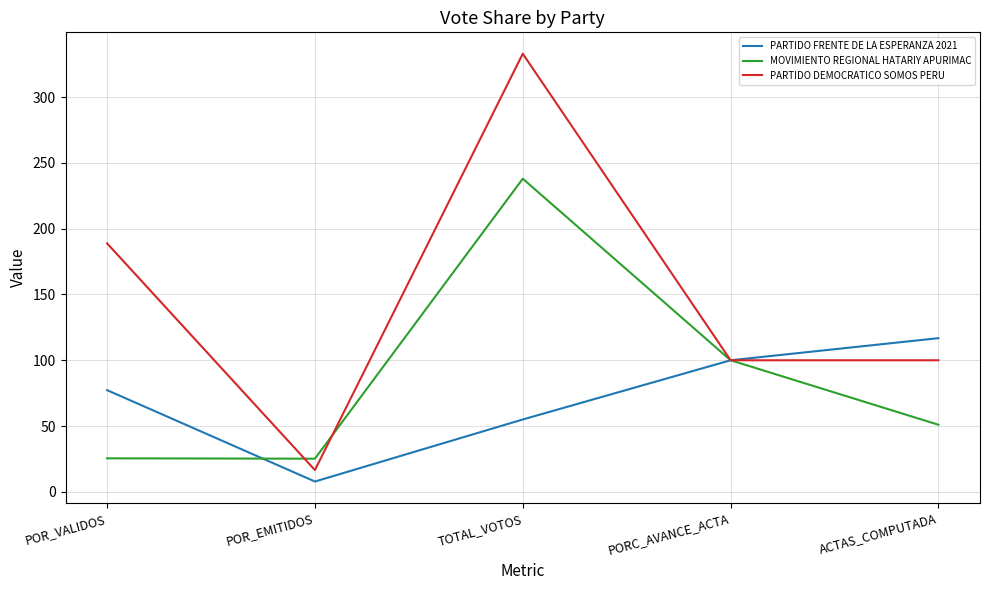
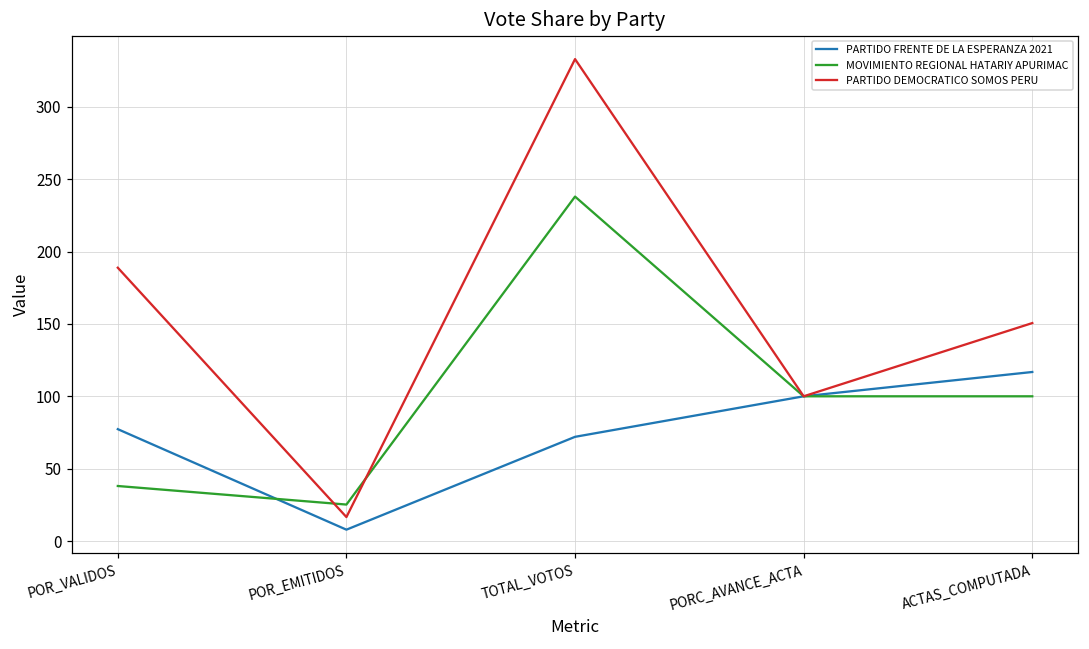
MOVIMIENTO REGIONAL HATARIY APURIMAC, POR_VALIDOS: 25 -> 38
PARTIDO FRENTE DE LA ESPERANZA 2021, TOTAL_VOTOS: 55 -> 72
MOVIMIENTO REGIONAL HATARIY APURIMAC, ACTAS_COMPUTADA: 51 -> 100
PARTIDO DEMOCRATICO SOMOS PERU, ACTAS_COMPUTADA: 100 -> 151
